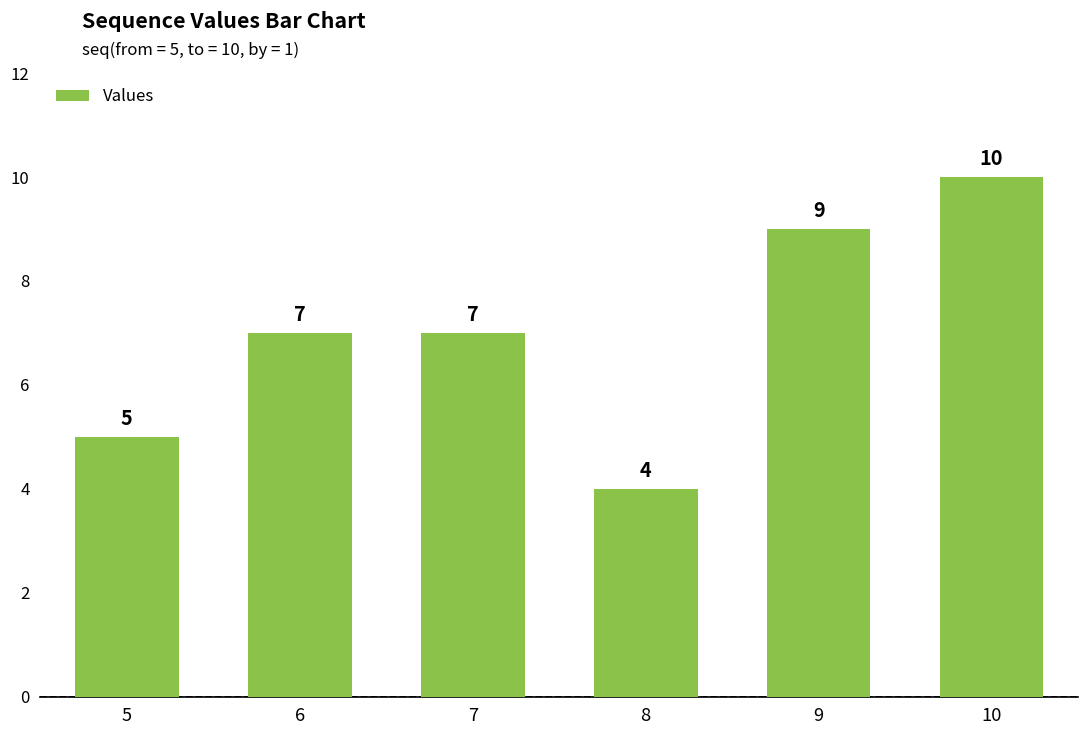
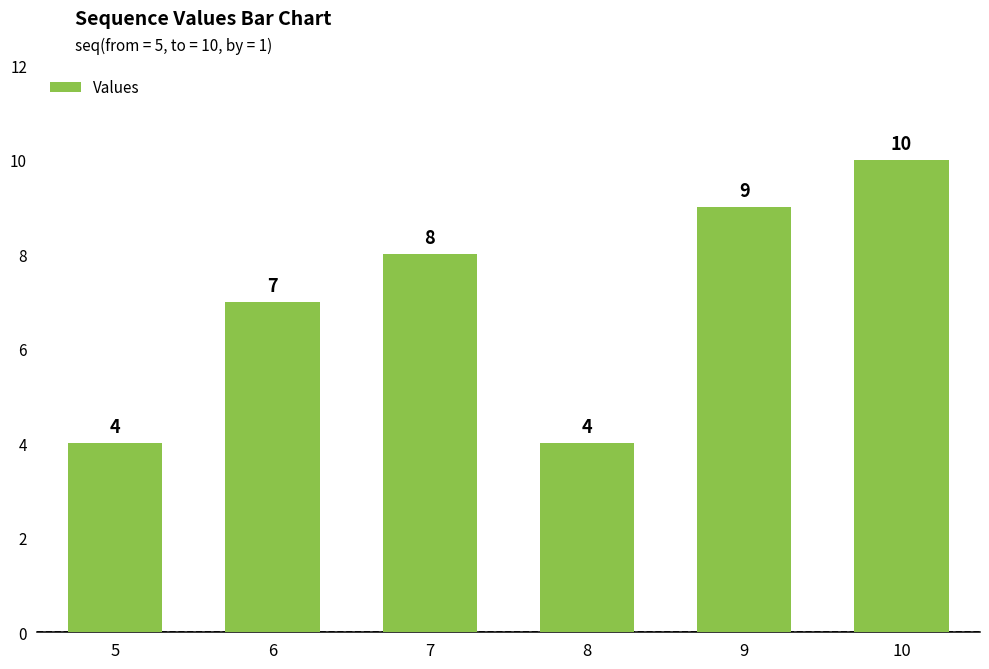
5: 5 -> 4
7: 7 -> 8
